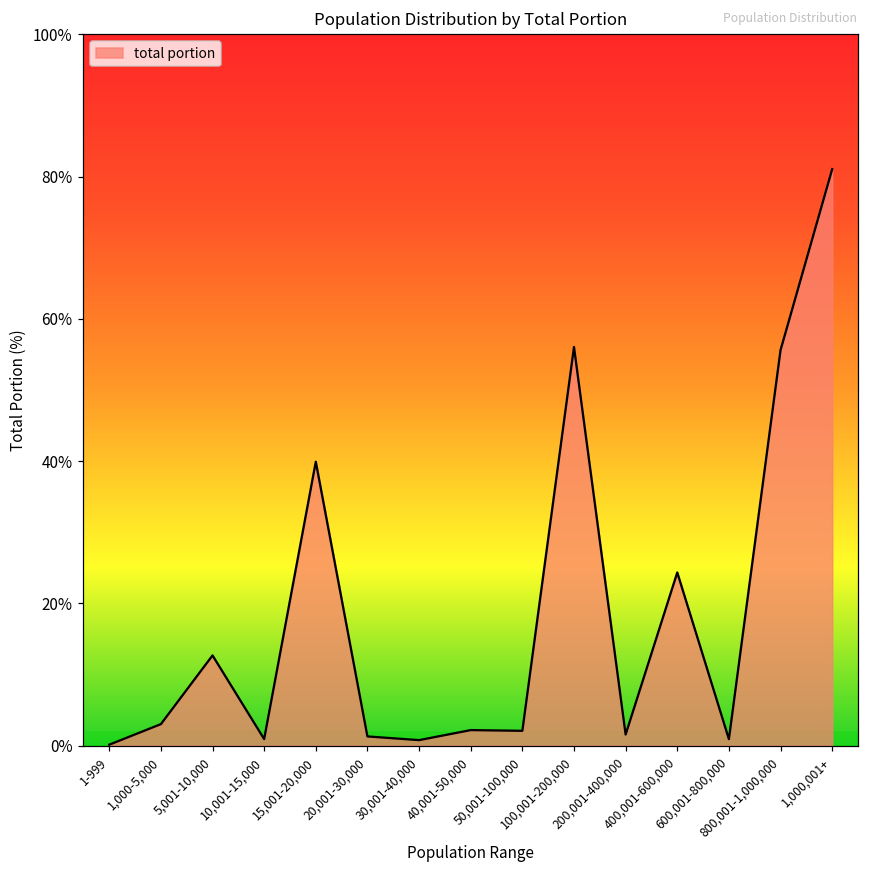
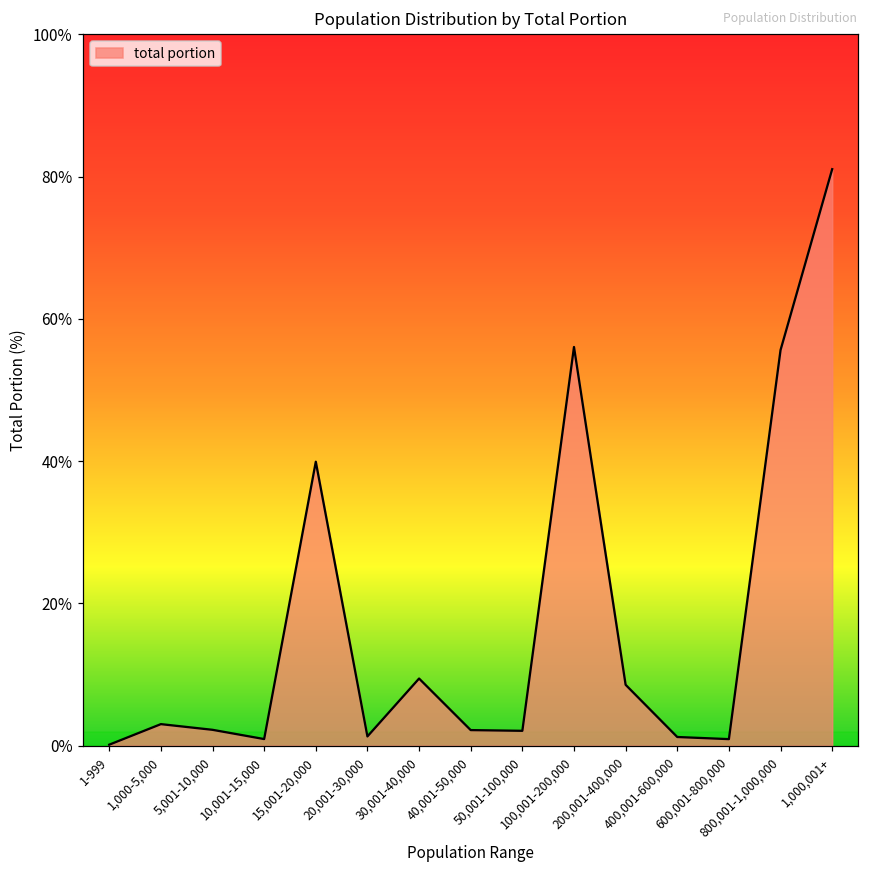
5,001-10,000: 13% -> 2%
30,001-40,000: 1% -> 9%
200,001-400,000: 2% -> 9%
400,001-600,000: 24% -> 1%
